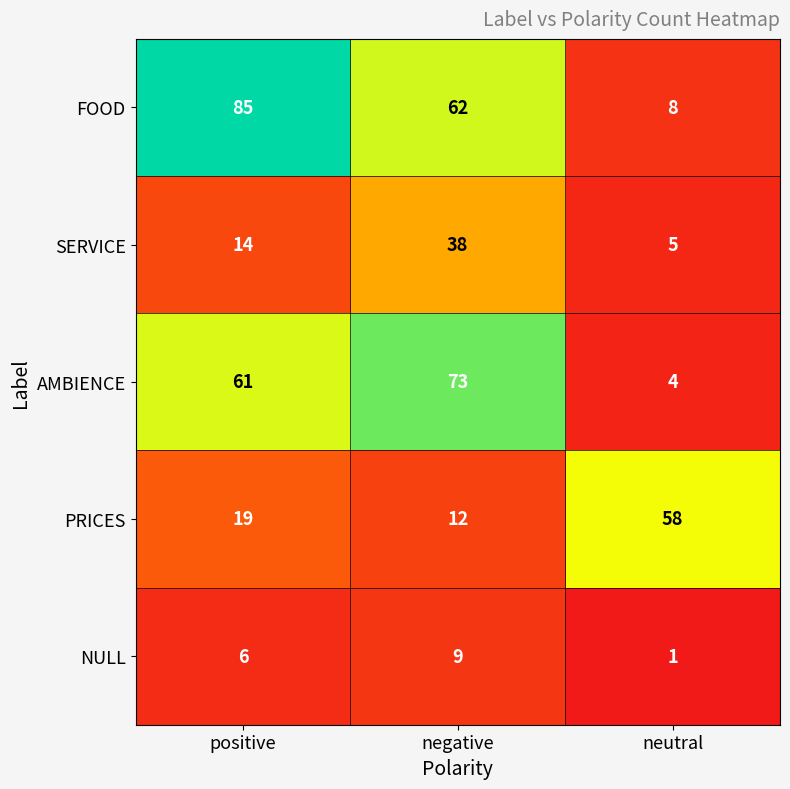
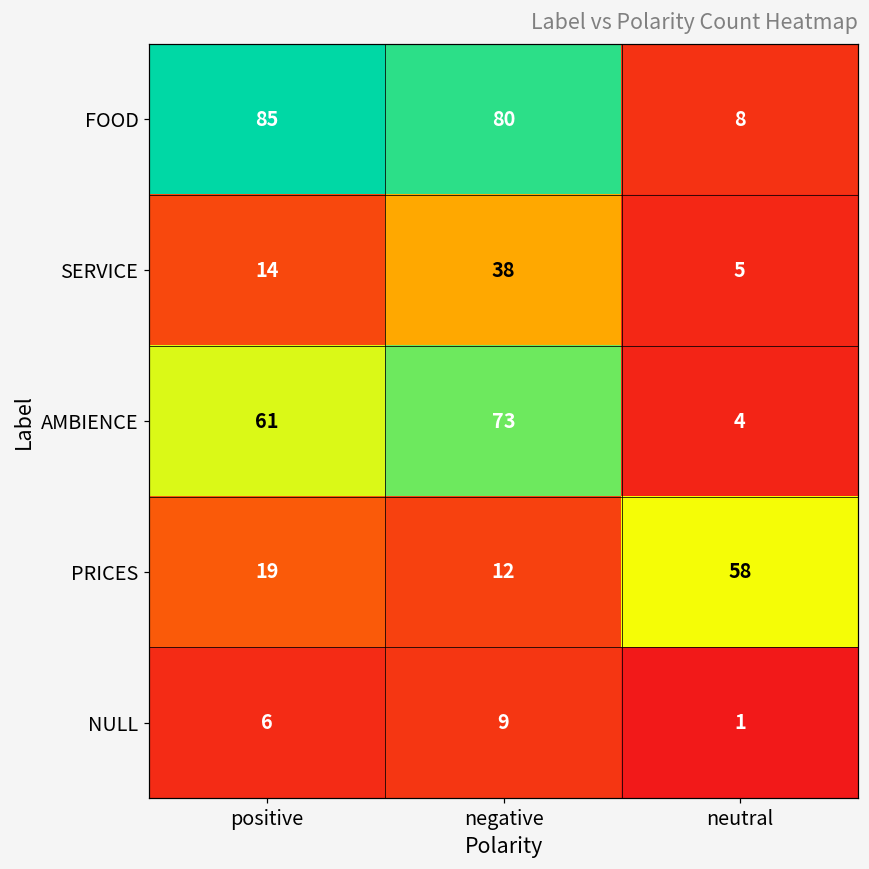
FOOD, negative: 62 -> 80
